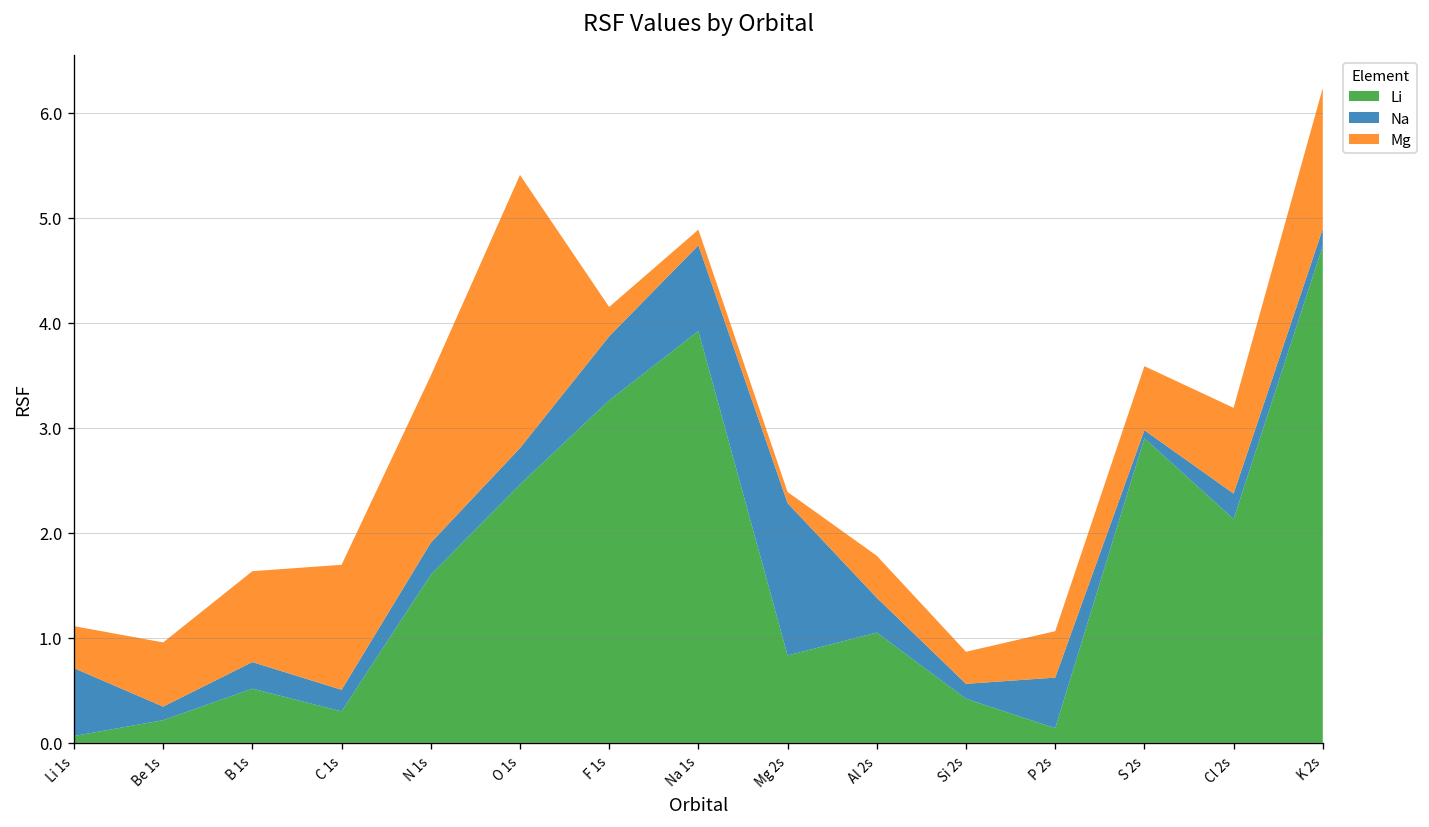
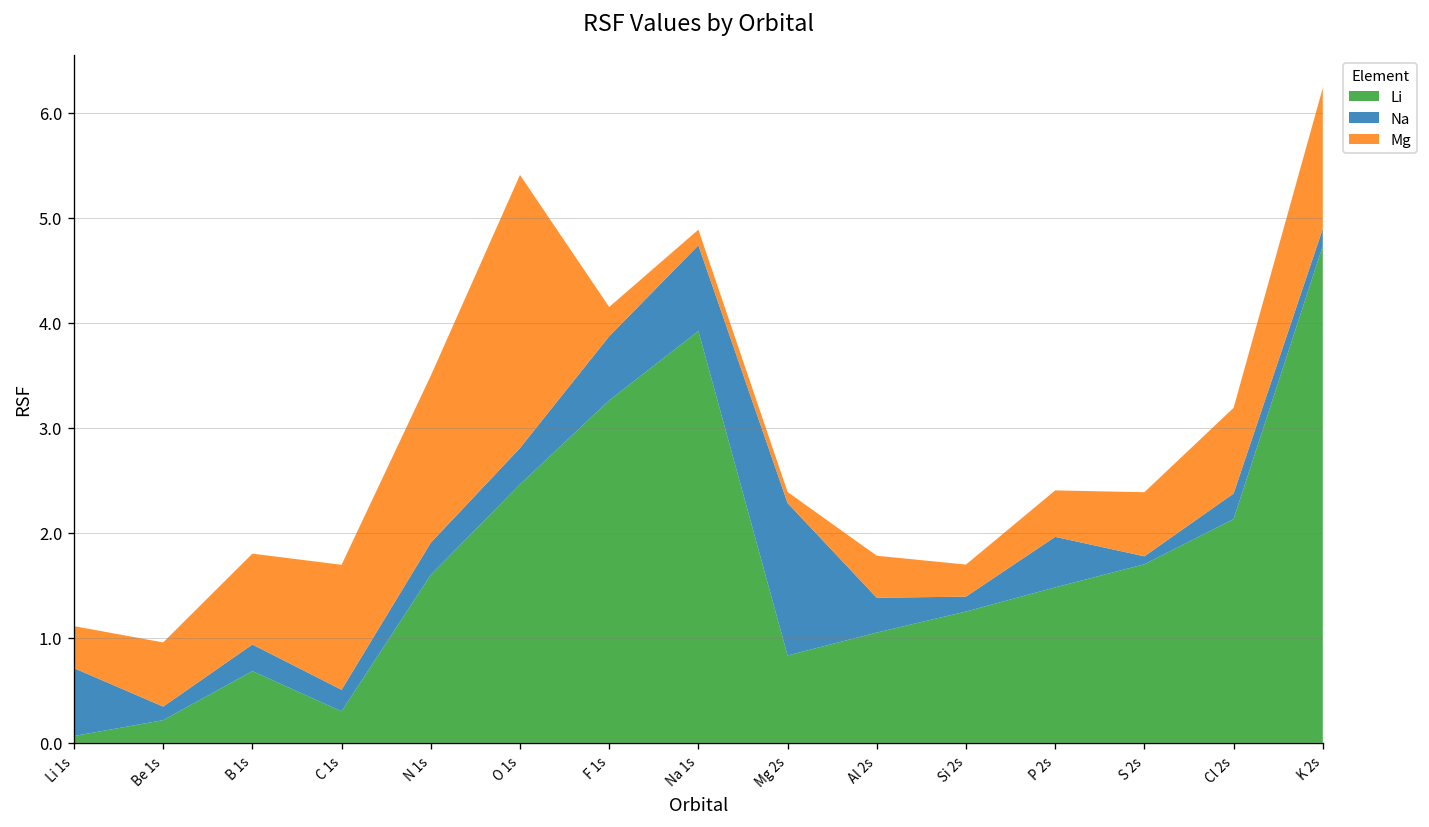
Li, B 1s: 0.5 -> 0.7
Li, Si 2s: 0.4 -> 1.3
Li, P 2s: 0.1 -> 1.5
Li, S 2s: 2.9 -> 1.7
